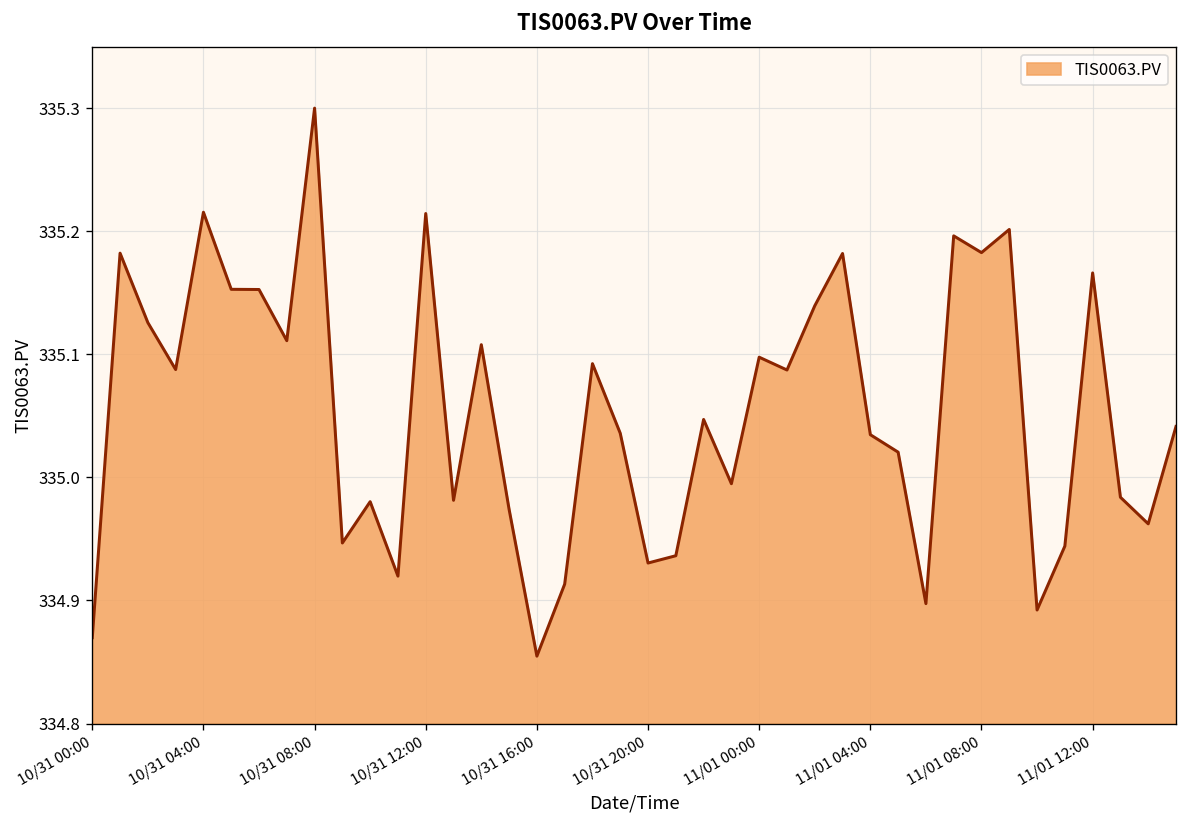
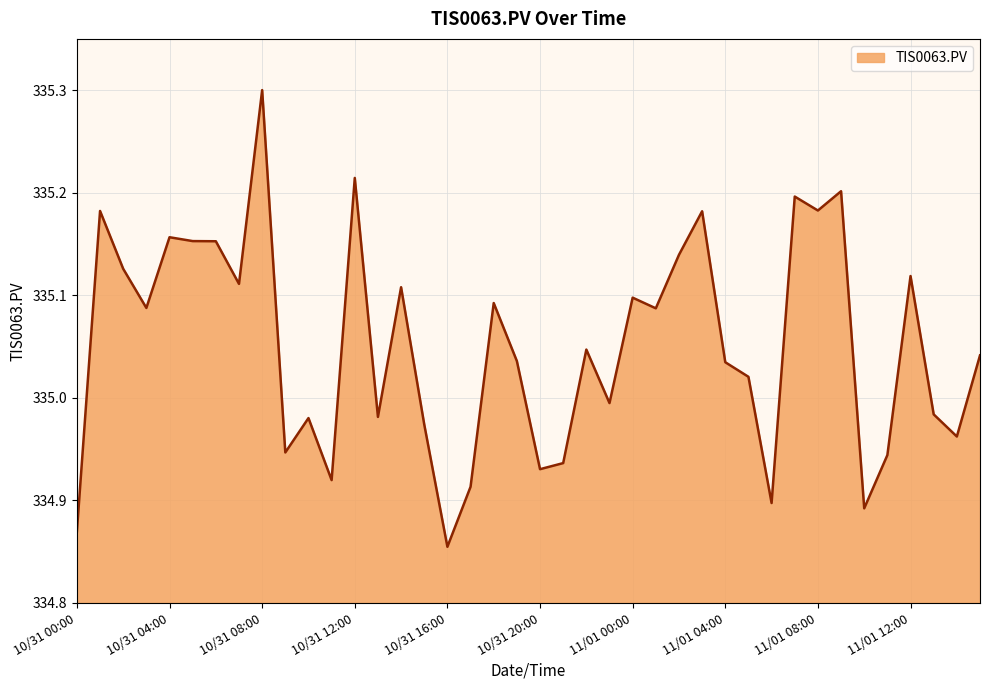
10/31 04:00: 335.215 -> 335.157
11/01 12:00: 335.166 -> 335.119
